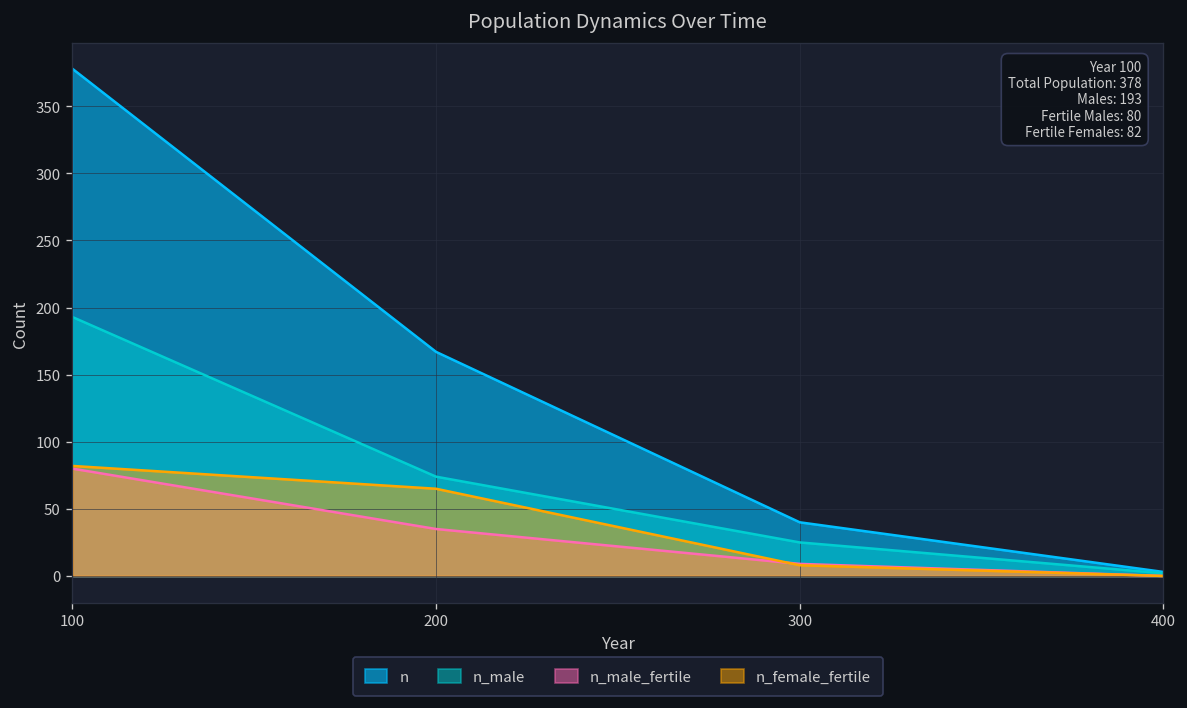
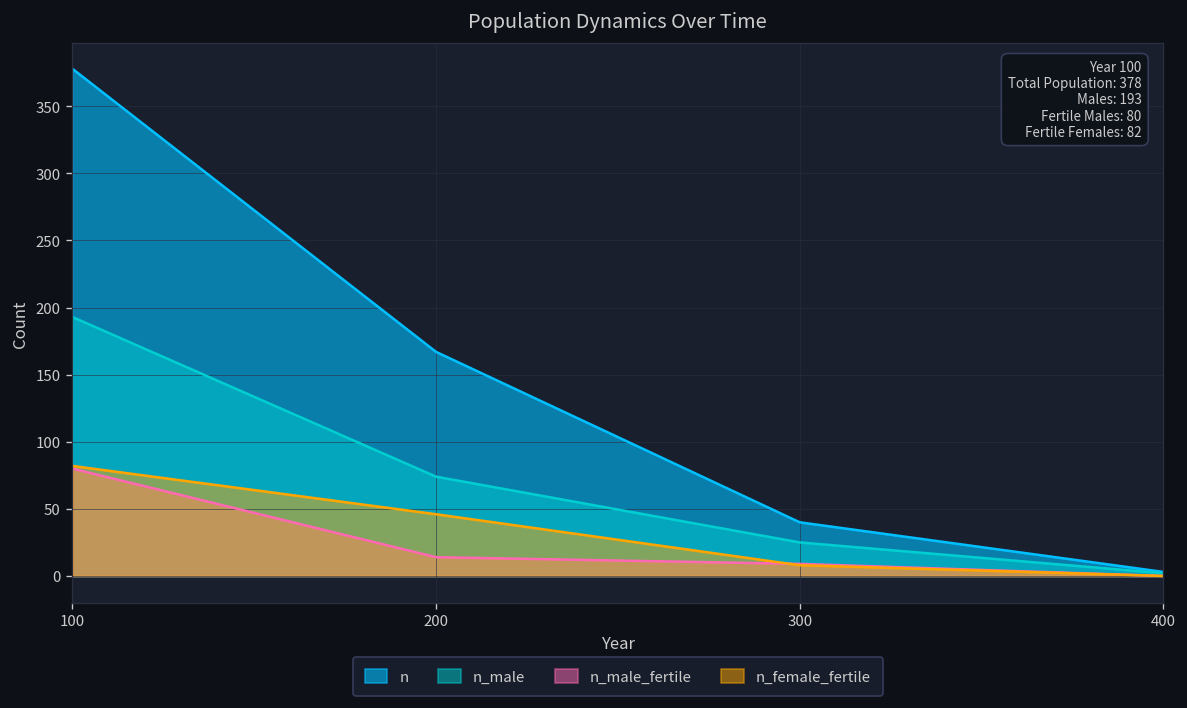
n_male_fertile, 200: 35 -> 14
n_female_fertile, 200: 65 -> 46
